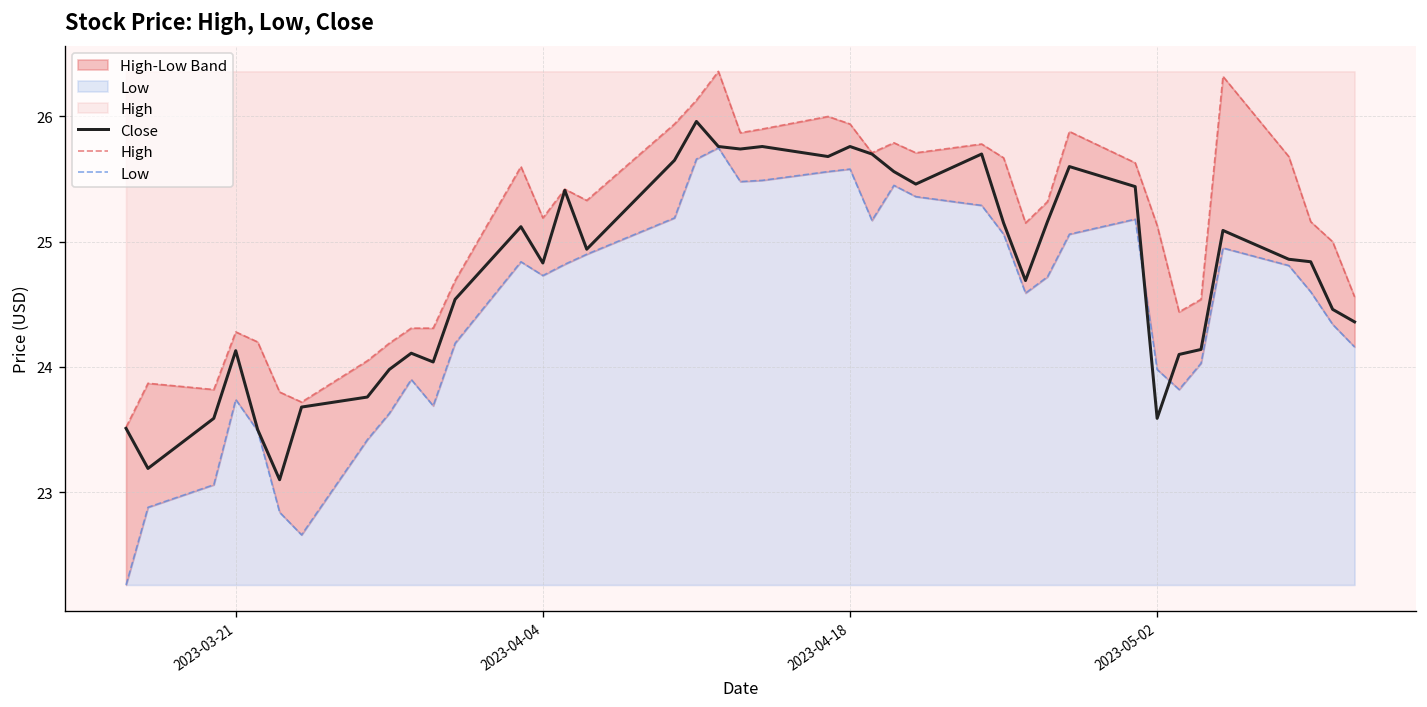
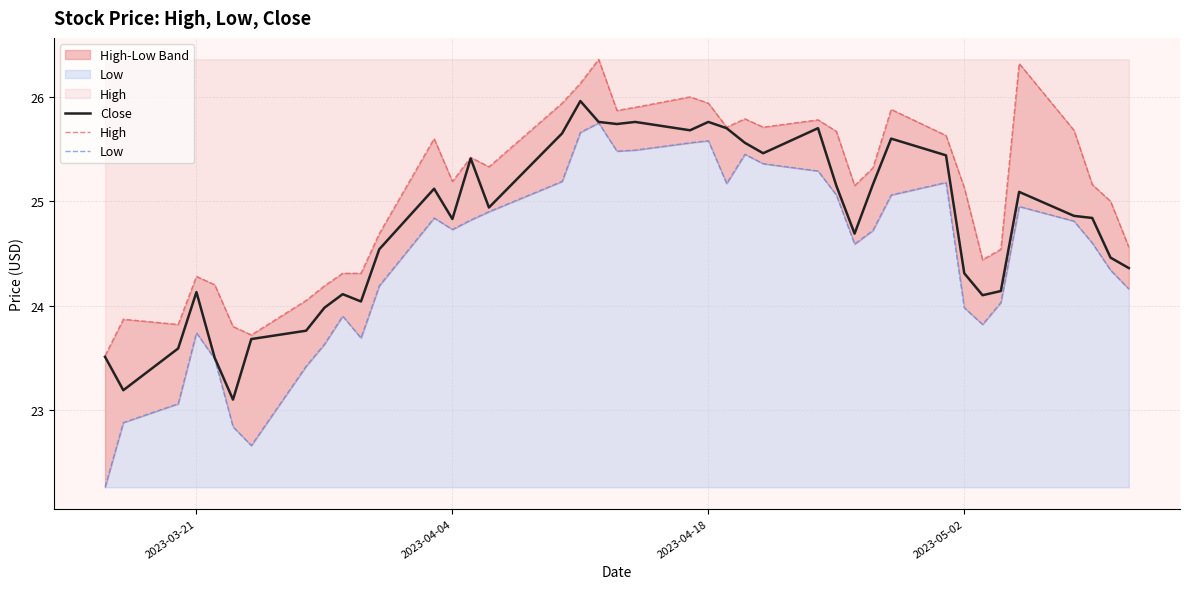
Close, 2023-05-02: 23.59 -> 24.31
